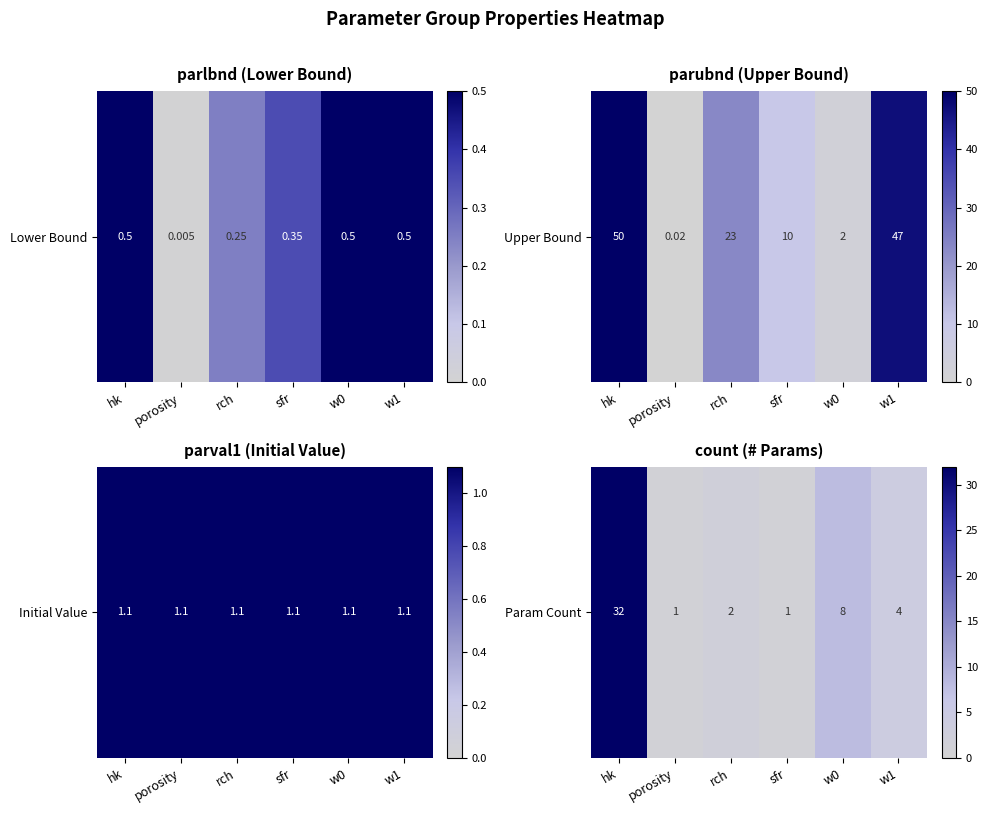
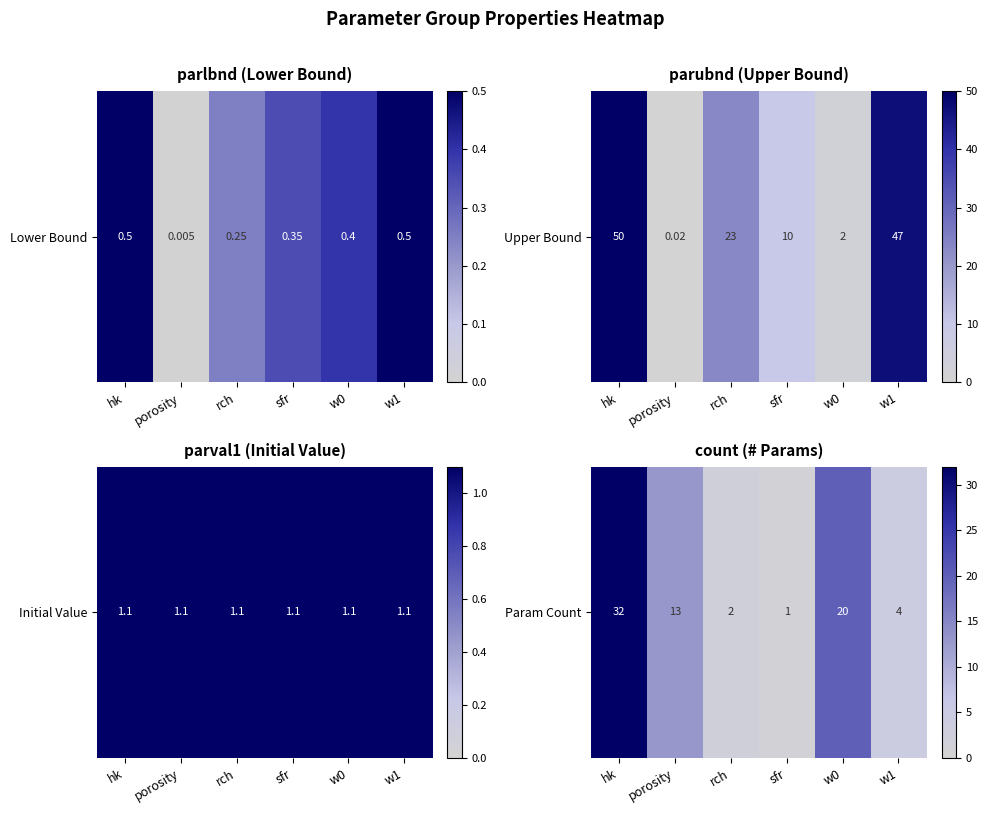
parlbnd (Lower Bound), Lower Bound, w0: 0.5 -> 0.4
count (# Params), Param Count, porosity: 1 -> 13
count (# Params), Param Count, w0: 8 -> 20
